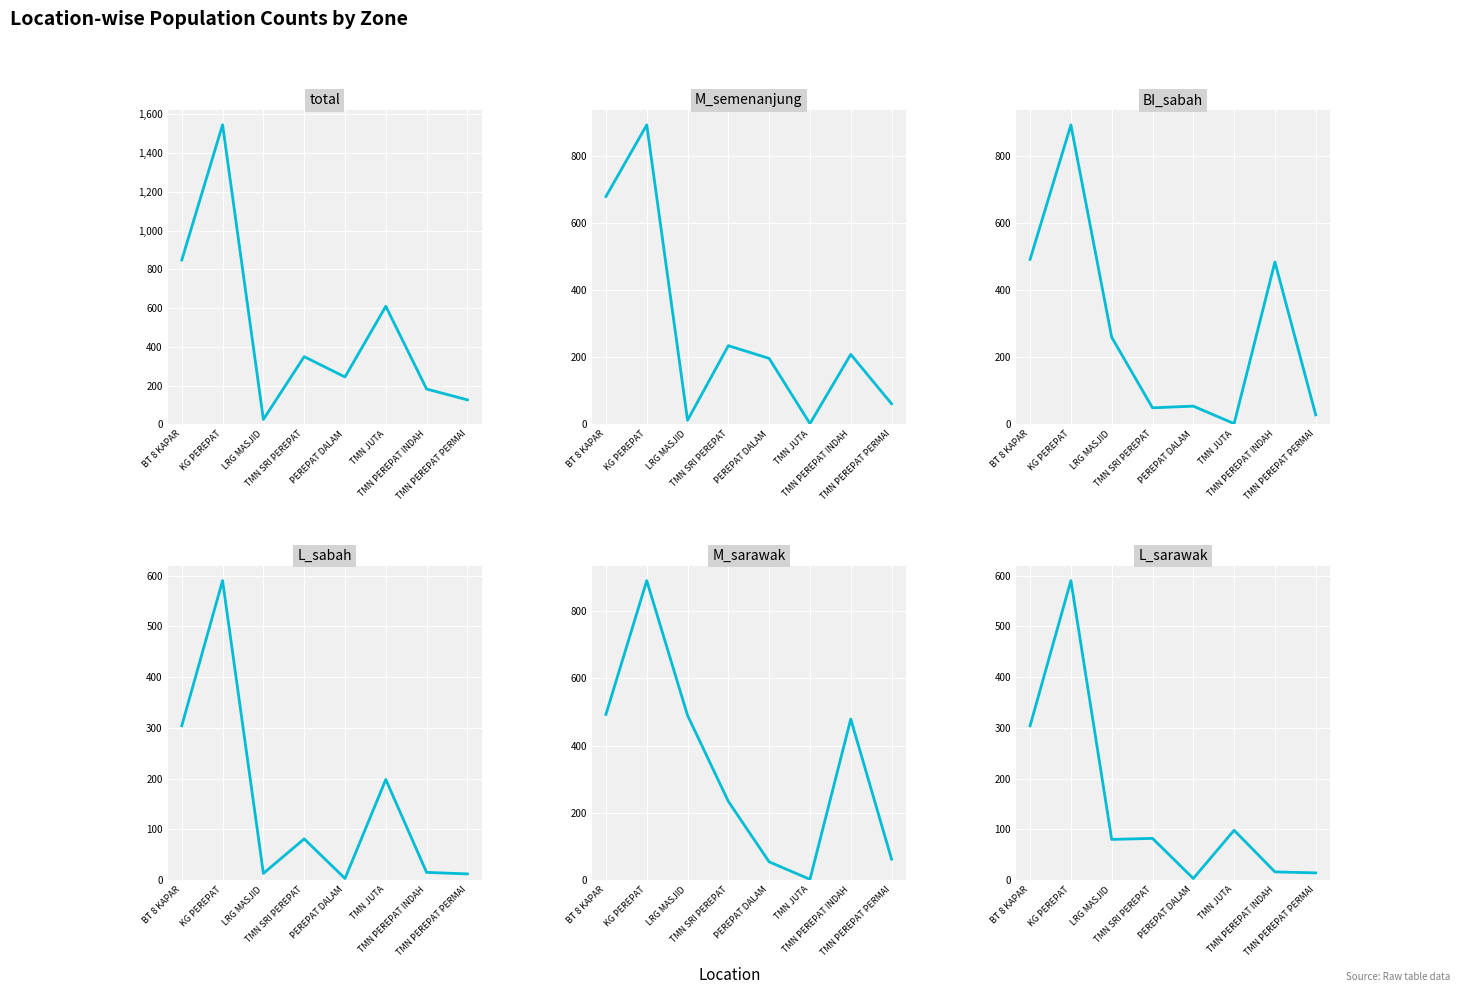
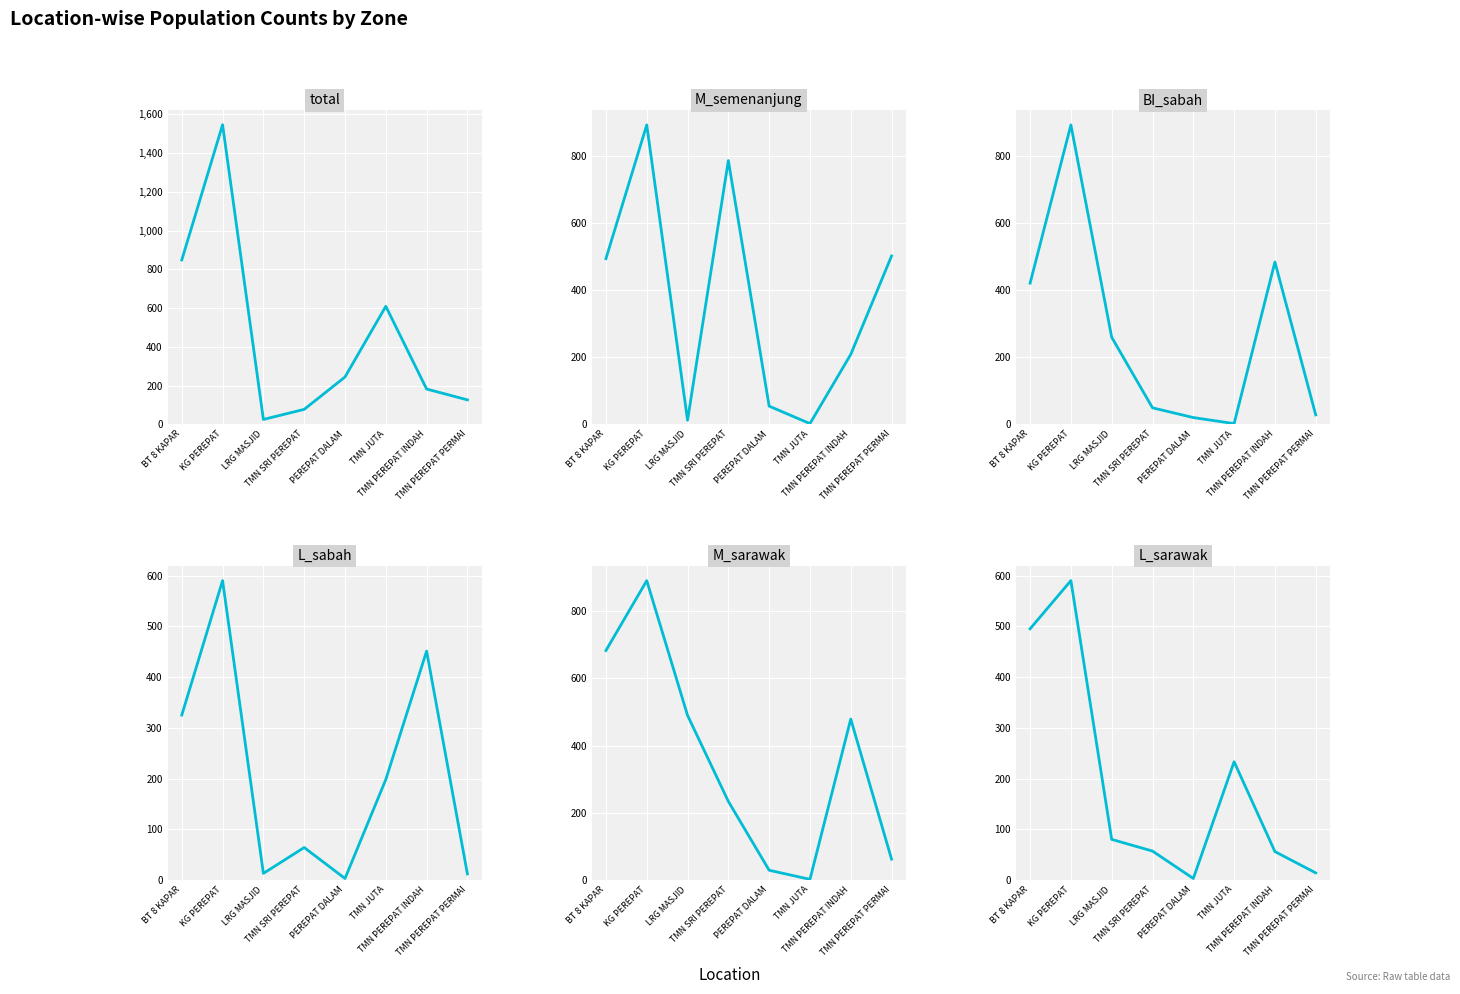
total, TMN SRI PEREPAT: 350 -> 80
M_semenanjung, BT 8 KAPAR: 680 -> 490
M_semenanjung, TMN SRI PEREPAT: 230 -> 790
M_semenanjung, PEREPAT DALAM: 200 -> 50
M_semenanjung, TMN PEREPAT PERMAI: 60 -> 500
BI_sabah, BT 8 KAPAR: 490 -> 420
BI_sabah, PEREPAT DALAM: 50 -> 20
L_sabah, BT 8 KAPAR: 300 -> 330
L_sabah, TMN SRI PEREPAT: 80 -> 60
L_sabah, TMN PEREPAT INDAH: 20 -> 450
M_sarawak, BT 8 KAPAR: 490 -> 680
M_sarawak, PEREPAT DALAM: 50 -> 30
L_sarawak, BT 8 KAPAR: 300 -> 500
L_sarawak, TMN SRI PEREPAT: 80 -> 60
L_sarawak, TMN JUTA: 100 -> 230
L_sarawak, TMN PEREPAT INDAH: 20 -> 60
